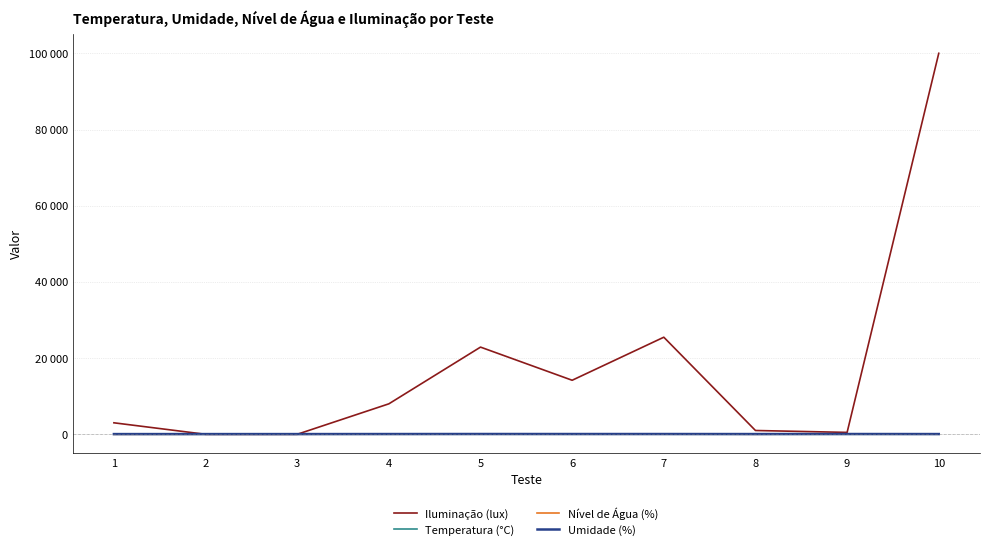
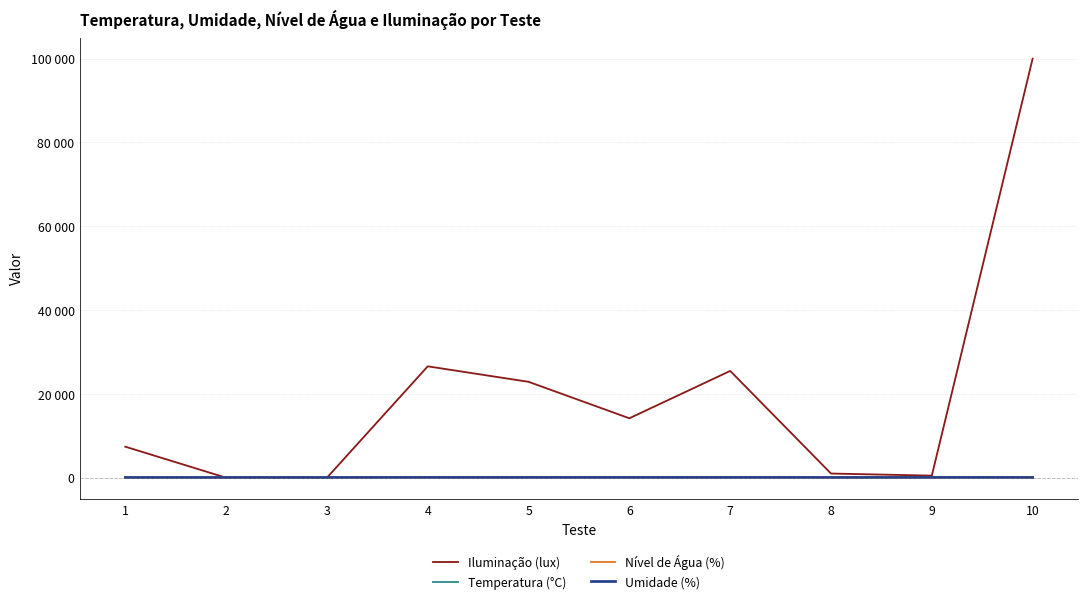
Iluminação (lux), 1: 3000 -> 7000
Iluminação (lux), 4: 8000 -> 27000
